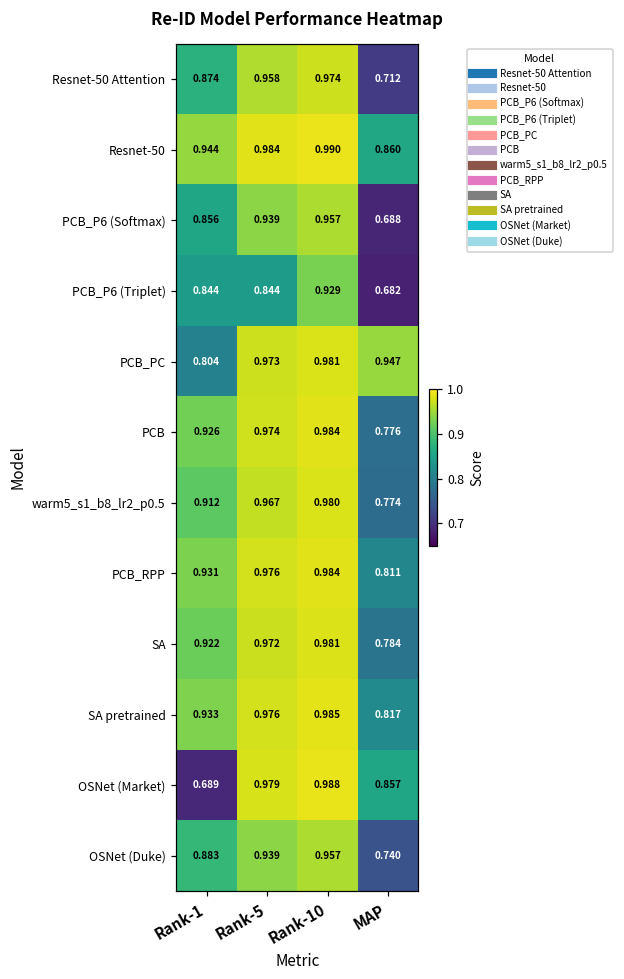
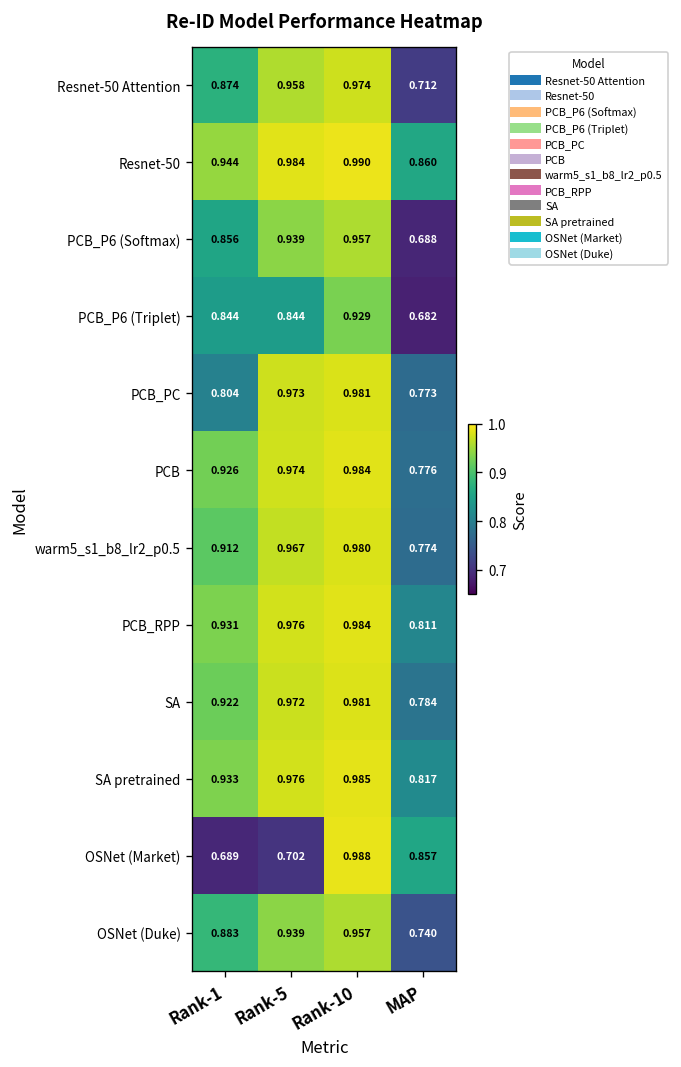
PCB_PC, MAP: 0.947 -> 0.773
OSNet (Market), Rank-5: 0.979 -> 0.702
